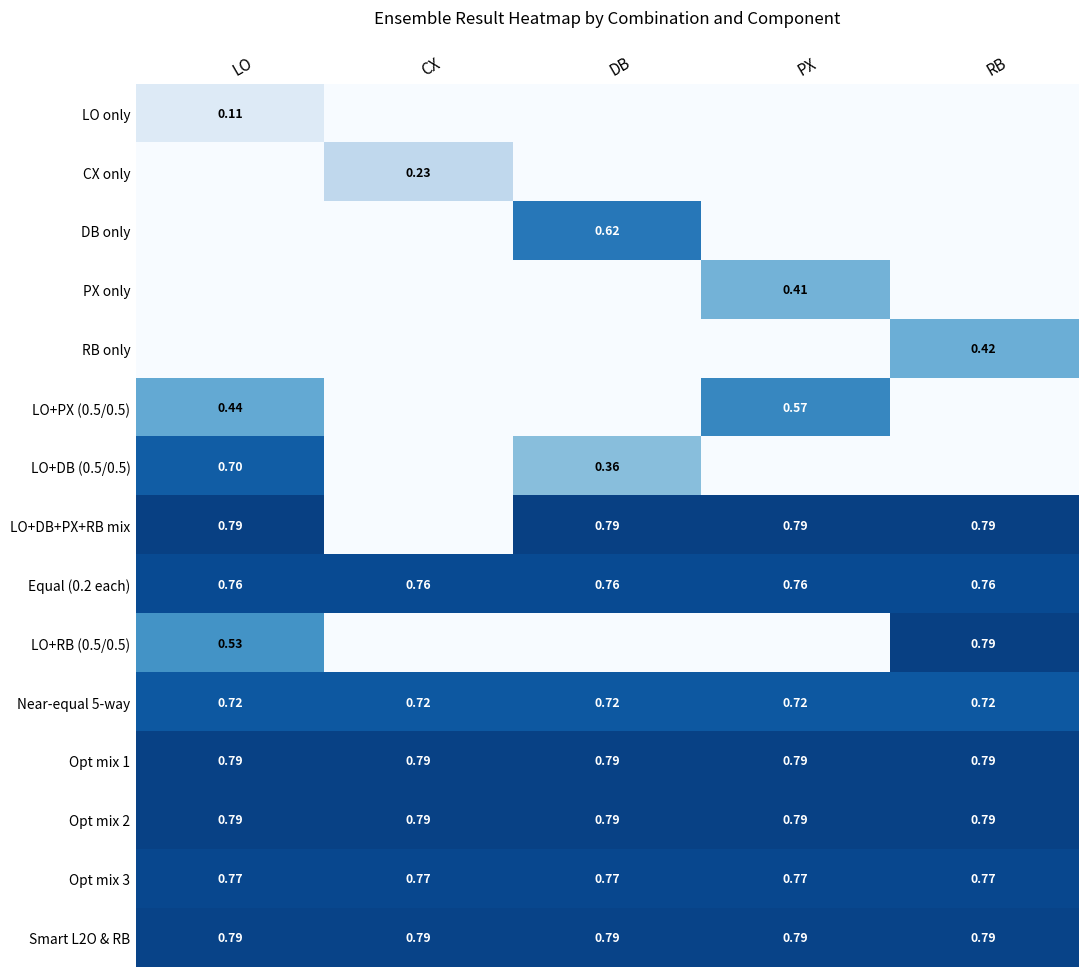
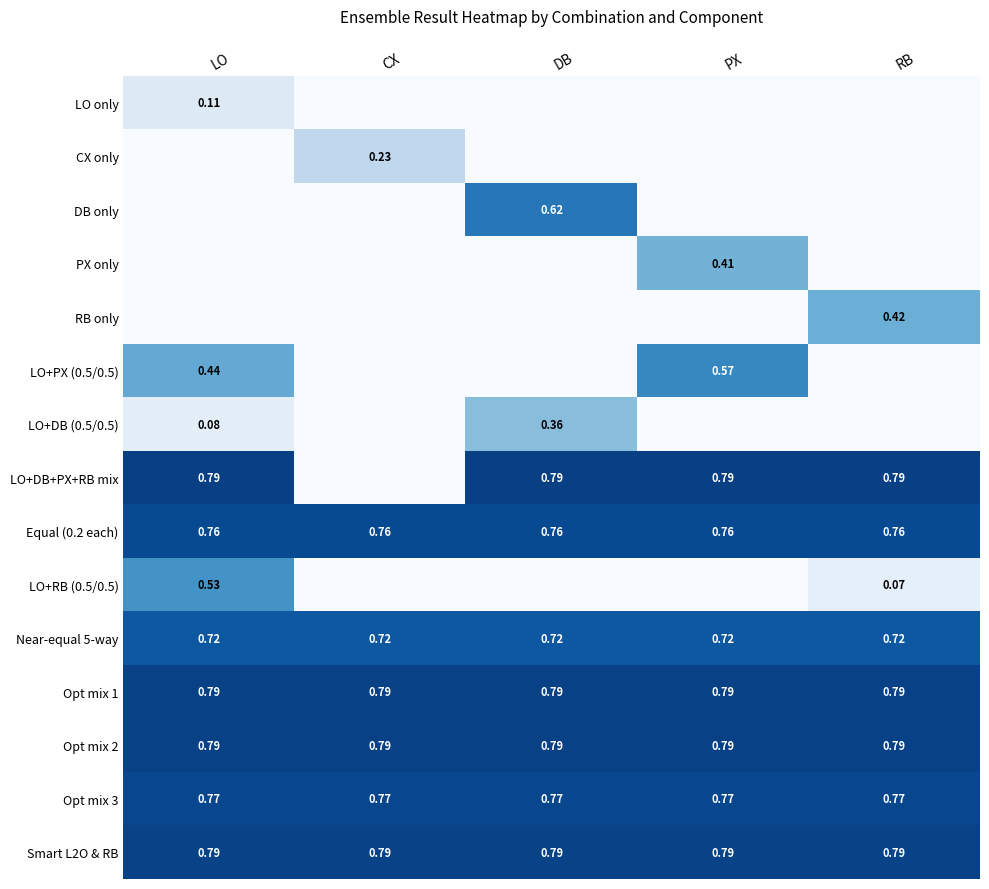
LO+DB (0.5/0.5), LO: 0.70 -> 0.08
LO+RB (0.5/0.5), RB: 0.79 -> 0.07
